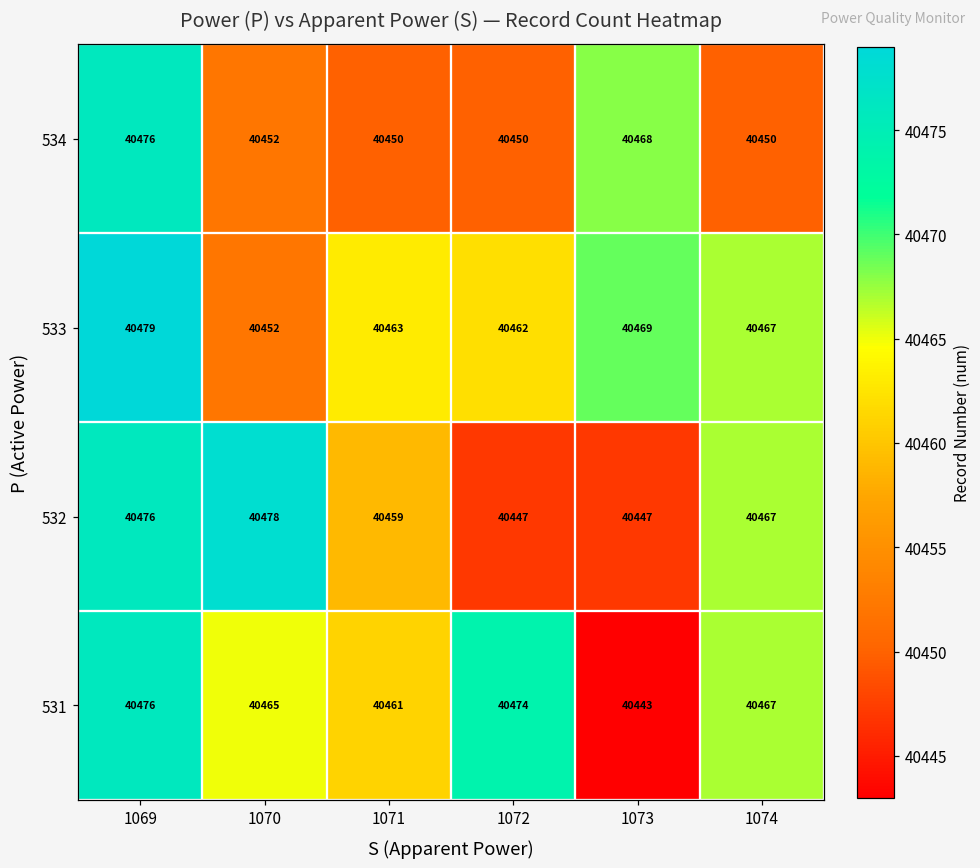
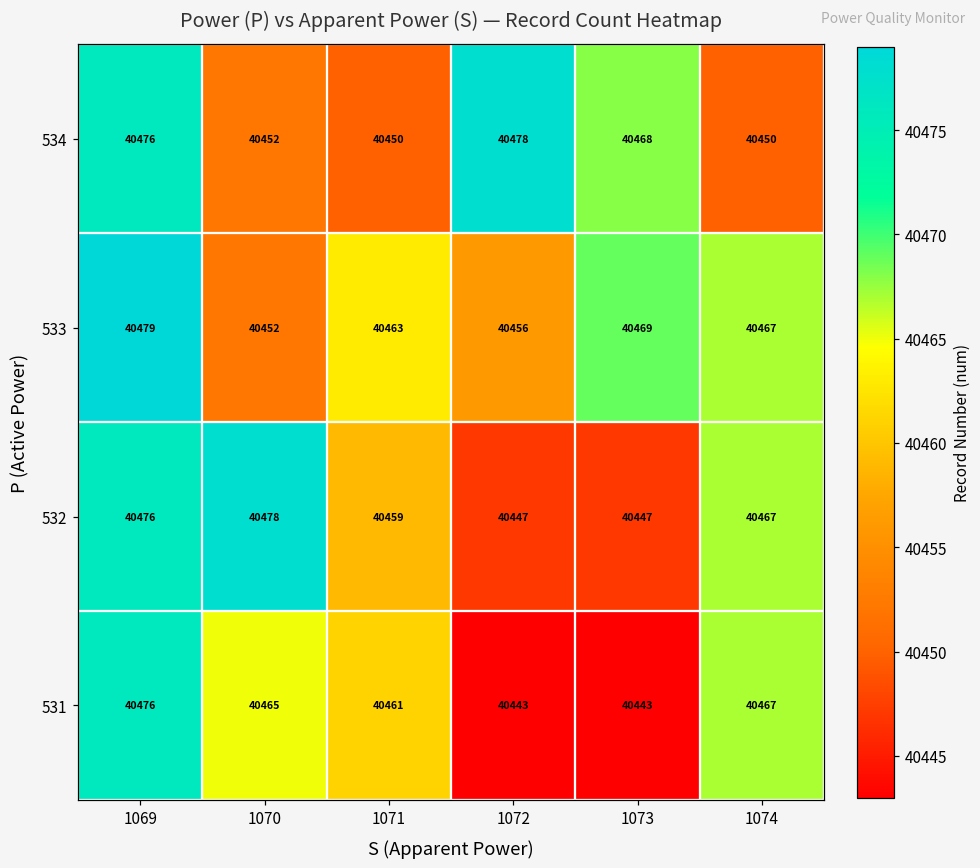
534, 1072: 40450 -> 40478
533, 1072: 40462 -> 40456
531, 1072: 40474 -> 40443
